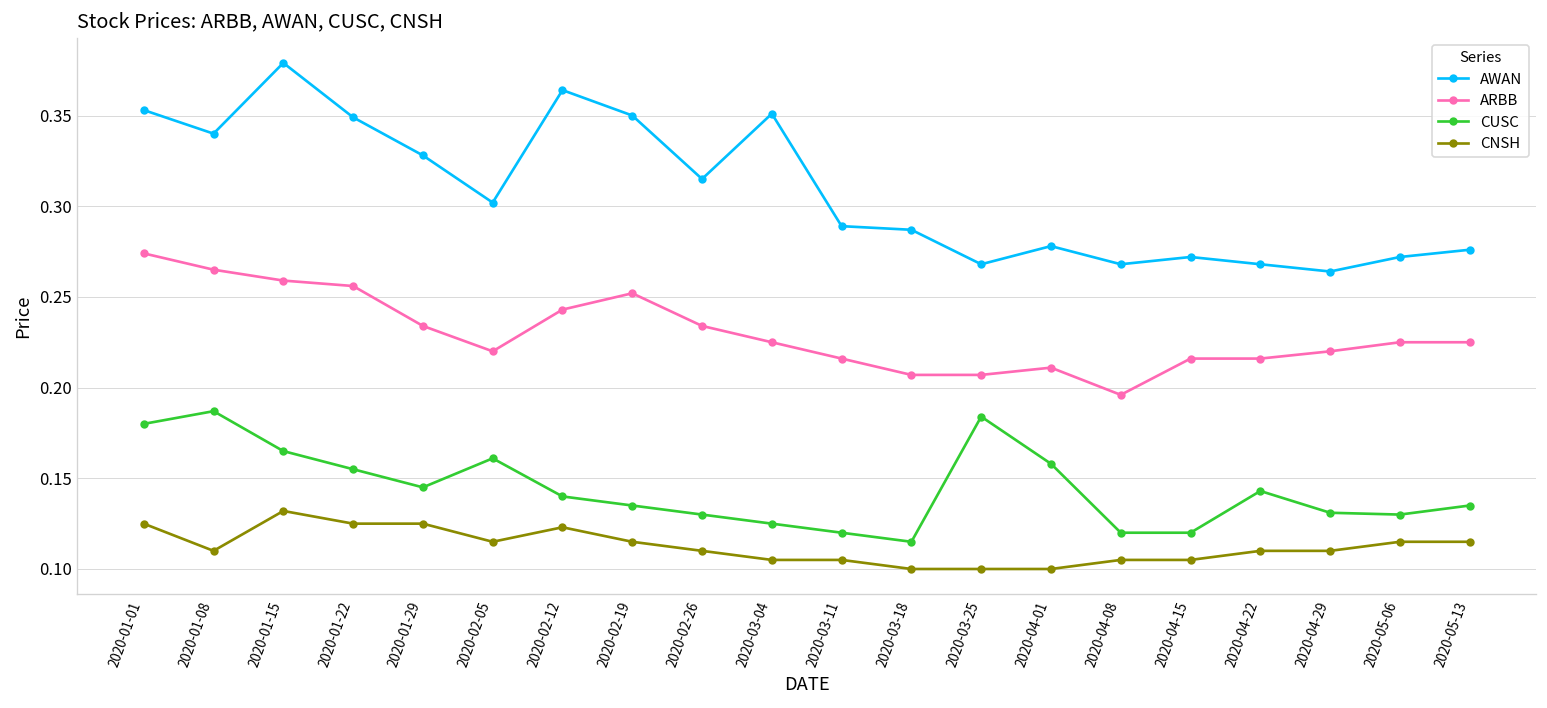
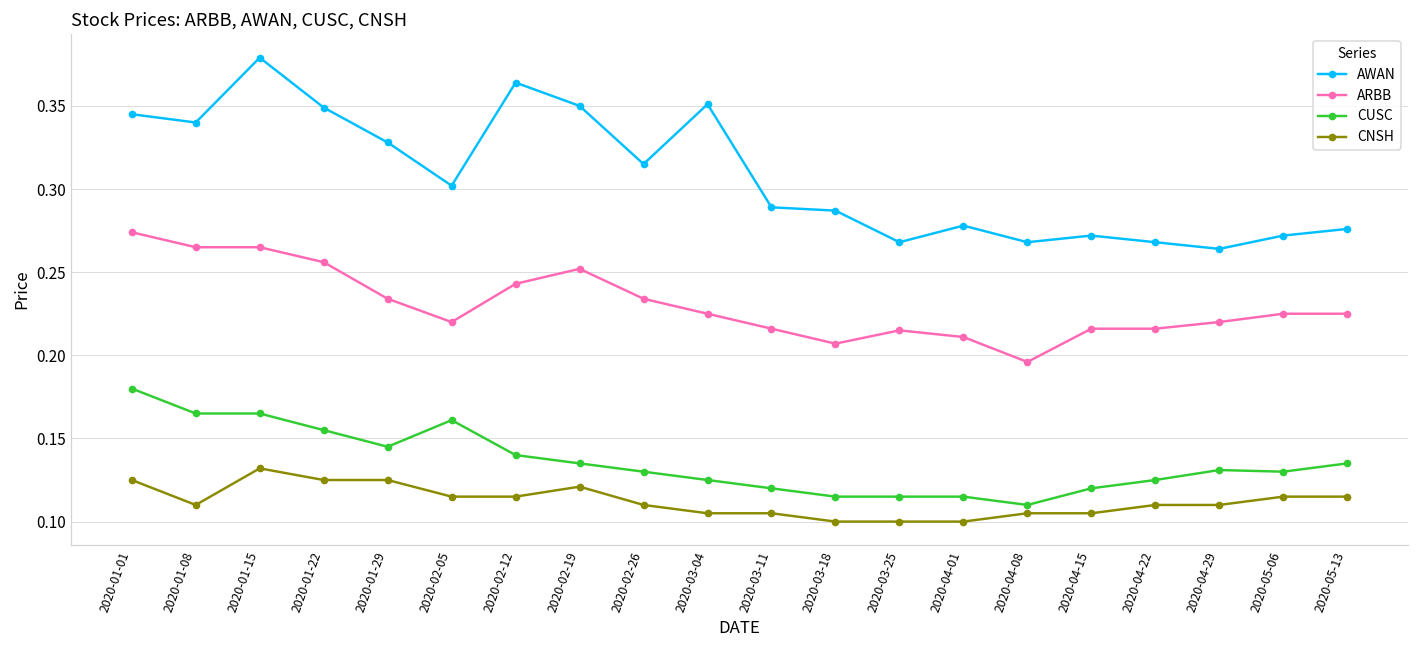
AWAN, 2020-01-01: 0.353 -> 0.345
CUSC, 2020-01-08: 0.187 -> 0.165
ARBB, 2020-01-15: 0.259 -> 0.265
CNSH, 2020-02-12: 0.123 -> 0.115
CNSH, 2020-02-19: 0.115 -> 0.121
ARBB, 2020-03-25: 0.207 -> 0.215
CUSC, 2020-03-25: 0.184 -> 0.115
CUSC, 2020-04-01: 0.158 -> 0.115
CUSC, 2020-04-08: 0.12 -> 0.11
CUSC, 2020-04-22: 0.143 -> 0.125
